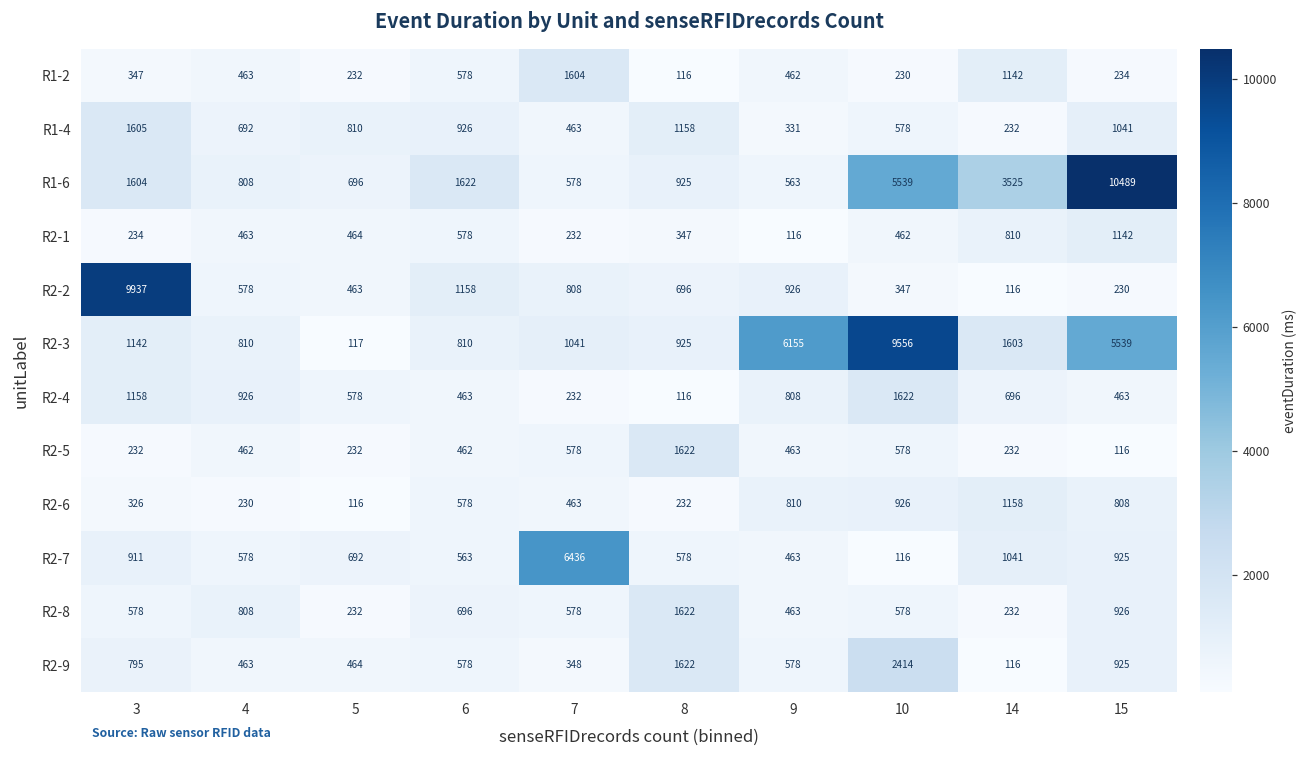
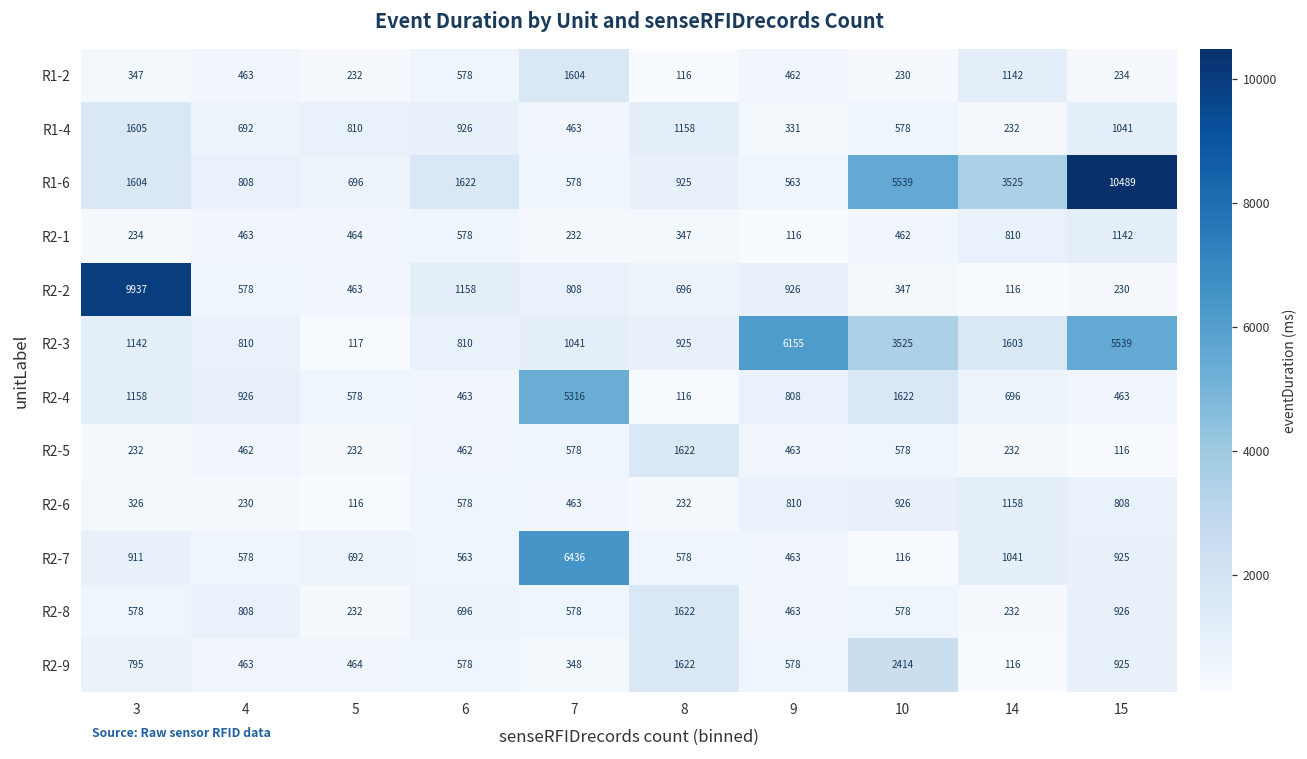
R2-3, 10: 9556 -> 3525
R2-4, 7: 232 -> 5316
